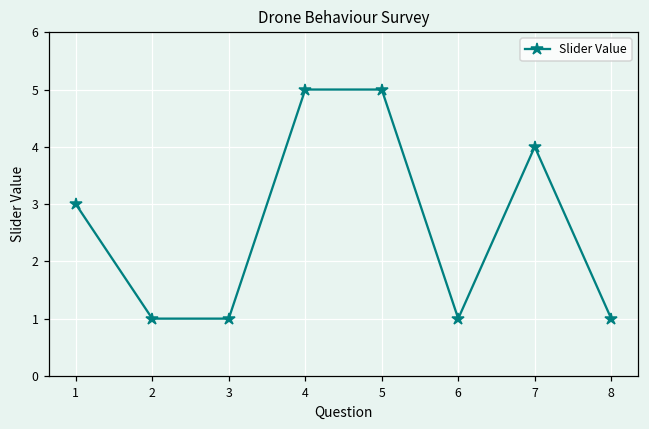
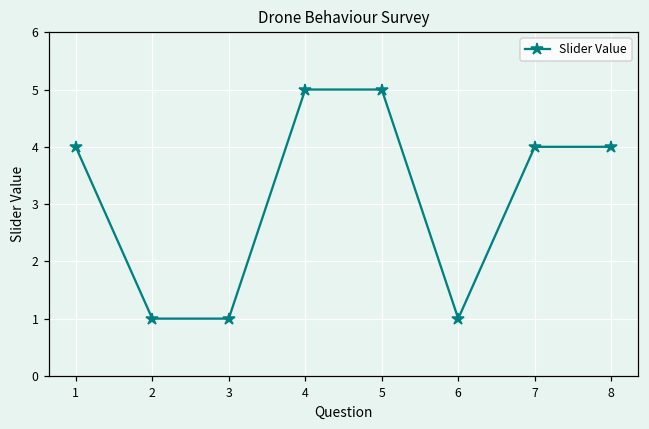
1: 3 -> 4
8: 1 -> 4
